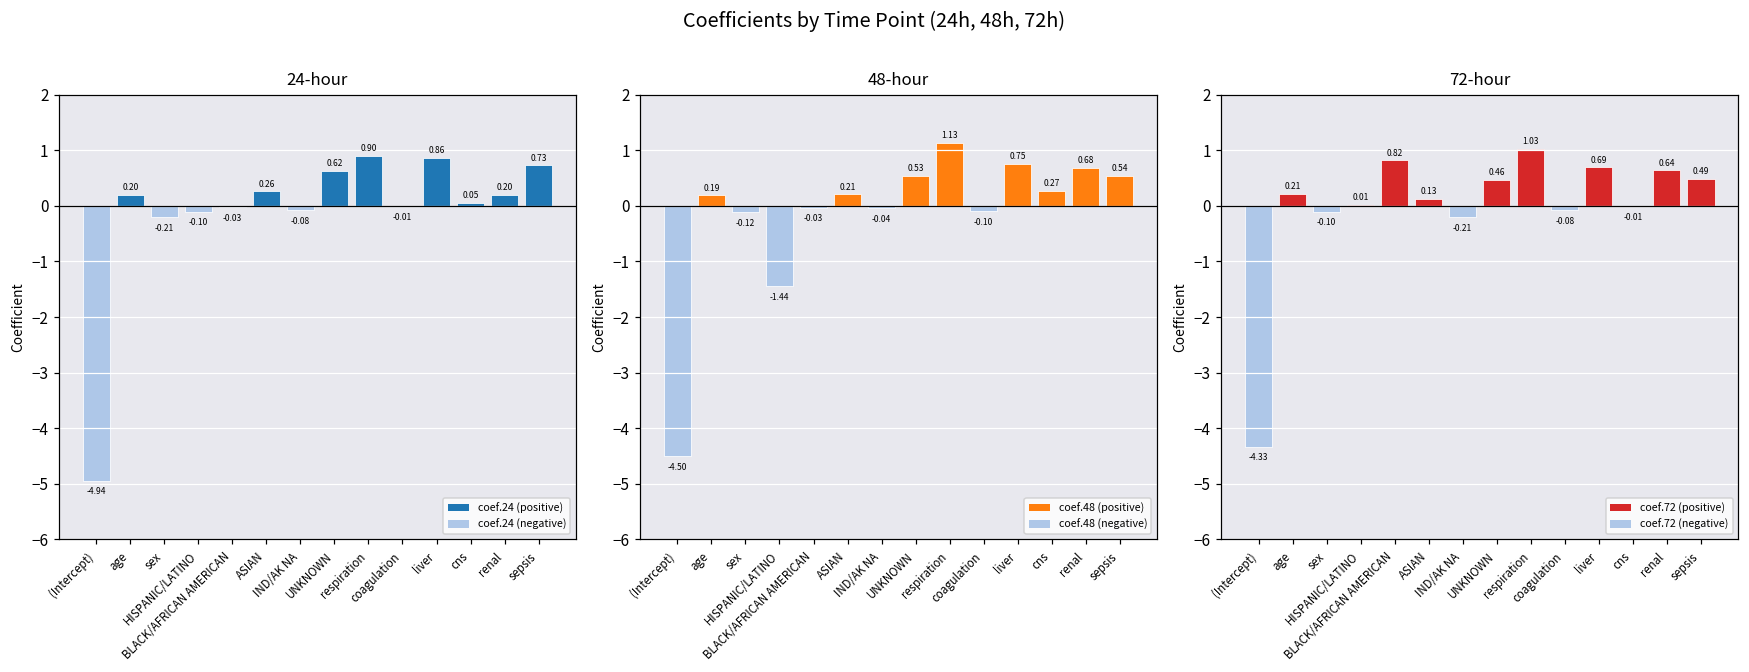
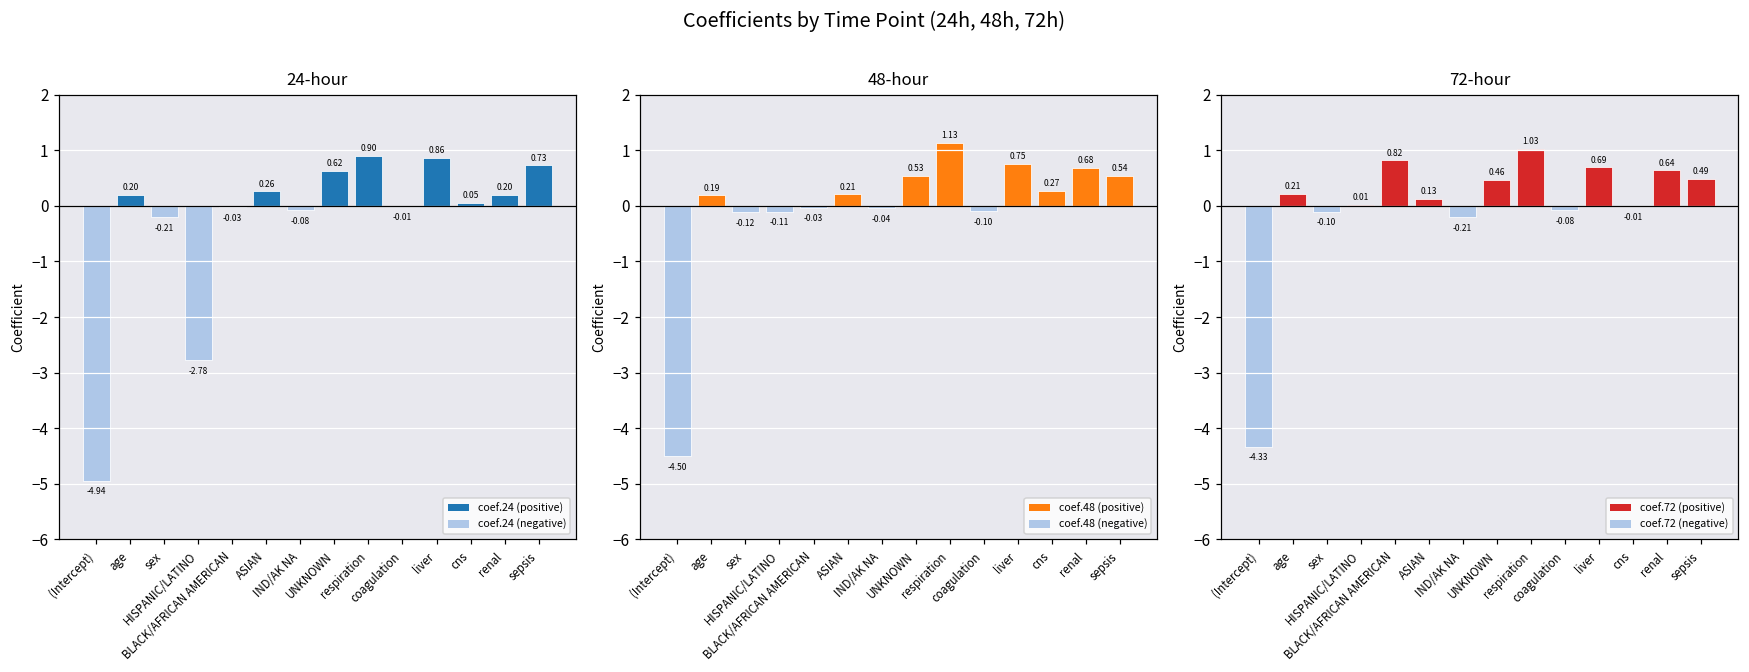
24-hour, HISPANIC/LATINO: -0.10 -> -2.78
48-hour, HISPANIC/LATINO: -1.44 -> -0.11
